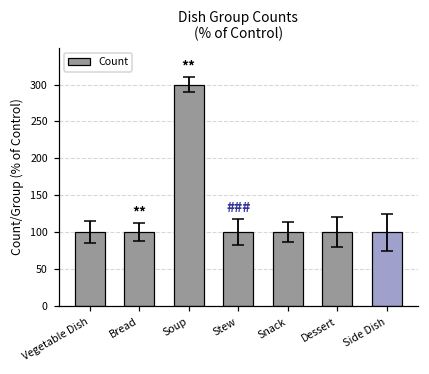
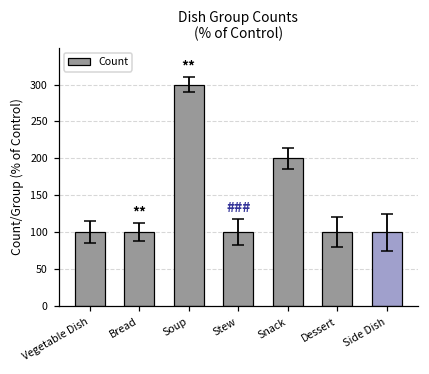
Count, Snack: 100 -> 200
